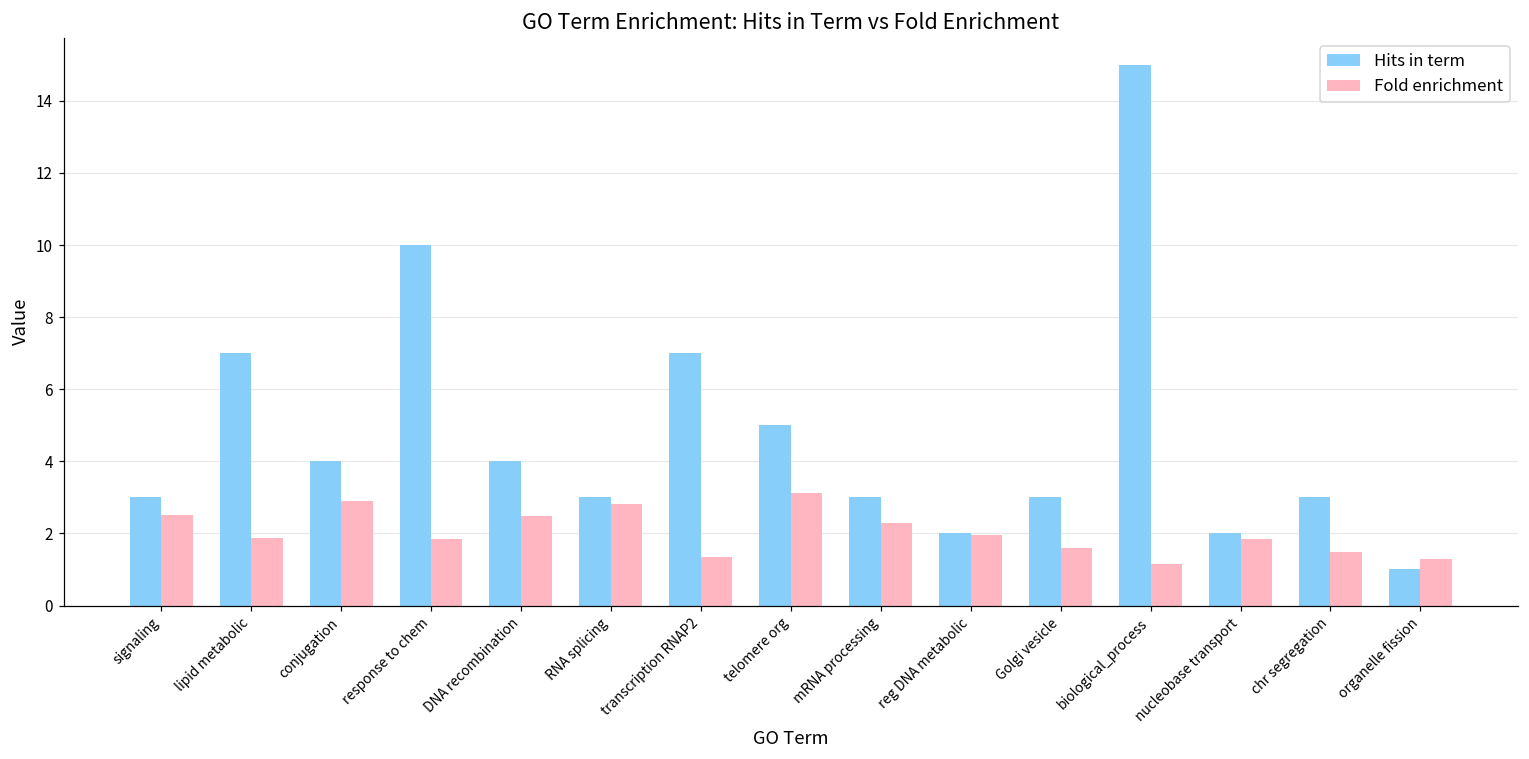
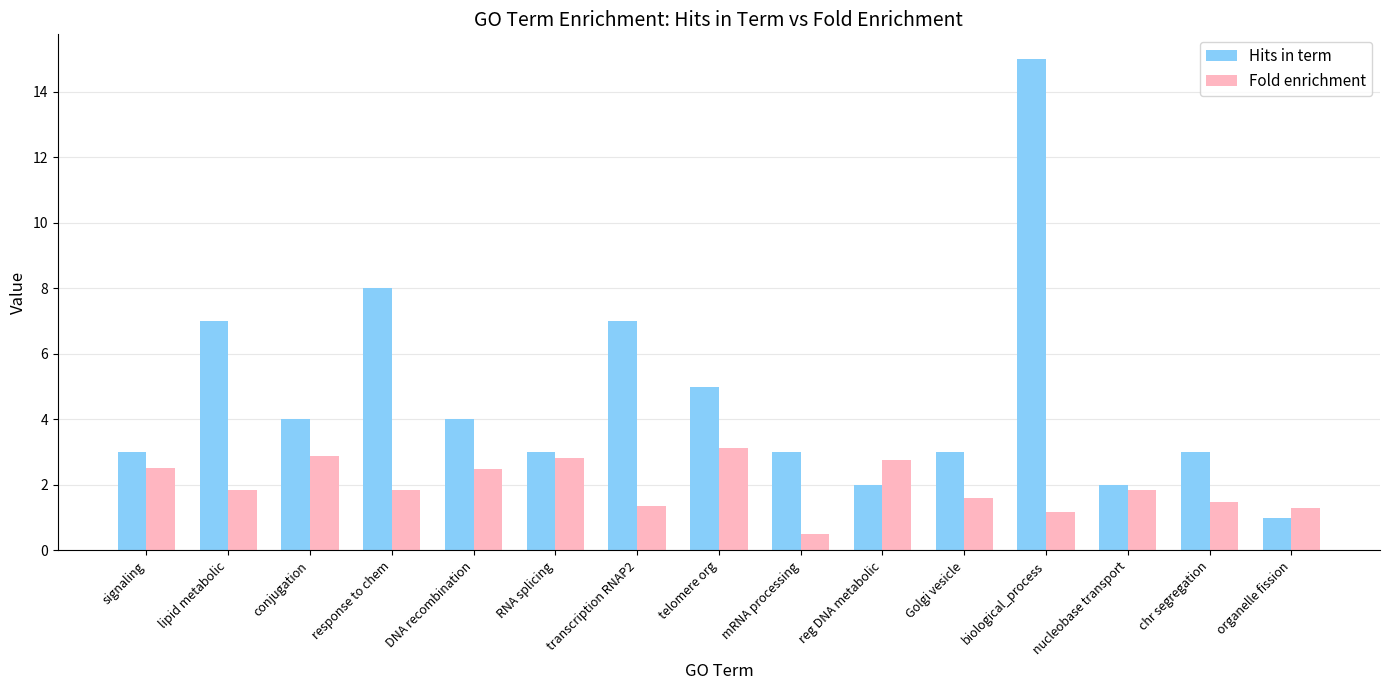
Hits in term, response to chem: 10 -> 8
Fold enrichment, mRNA processing: 2.3 -> 0.5
Fold enrichment, reg DNA metabolic: 2.0 -> 2.7
